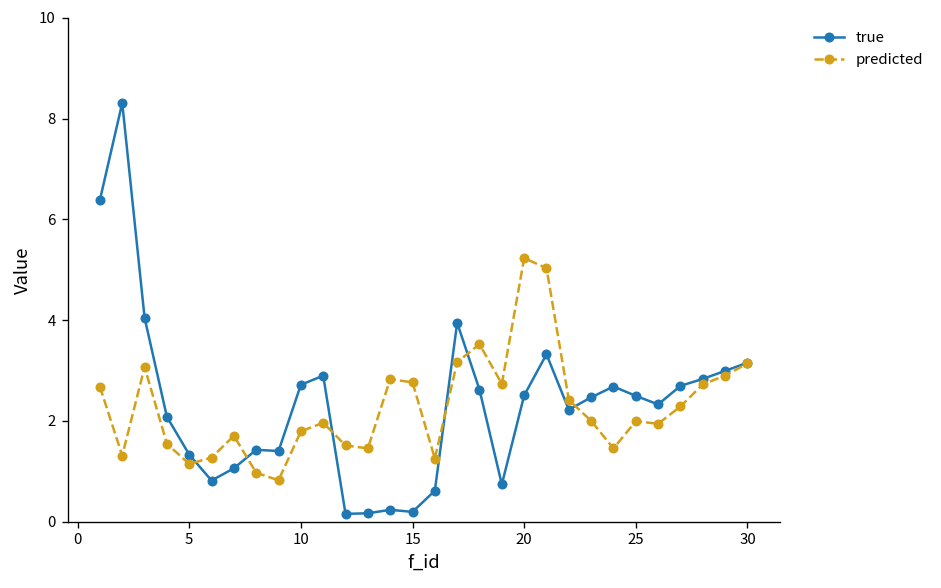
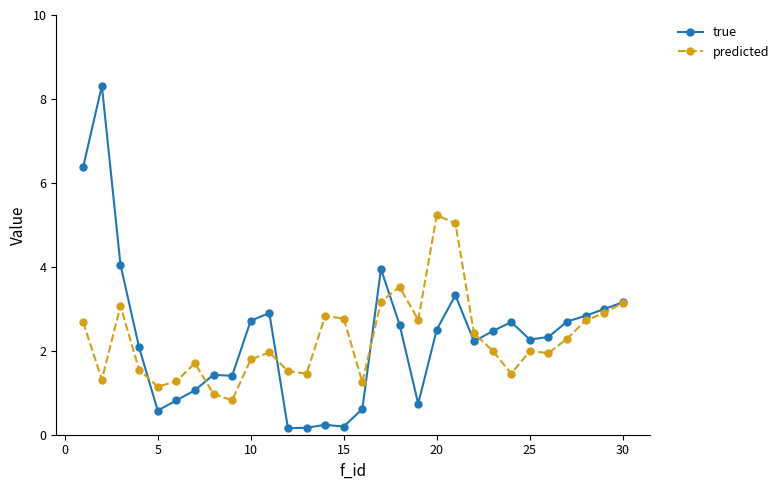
true, 5: 1.3 -> 0.6
true, 25: 2.5 -> 2.3
